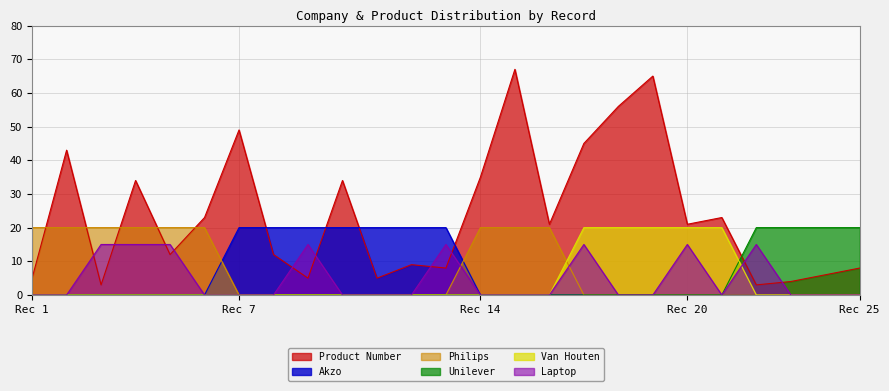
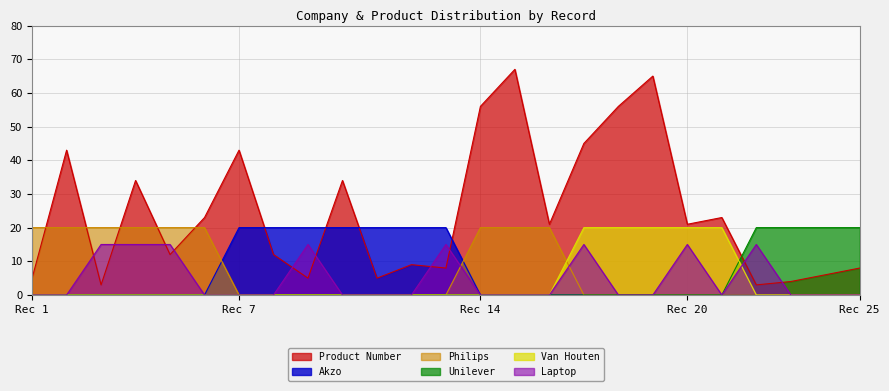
Product Number, Rec 7: 49 -> 43
Product Number, Rec 14: 35 -> 56
